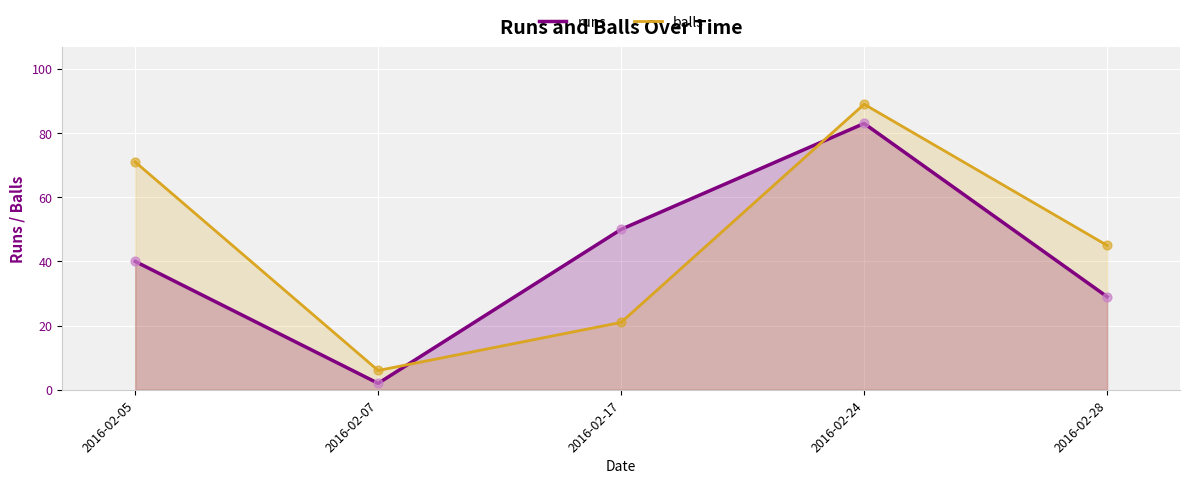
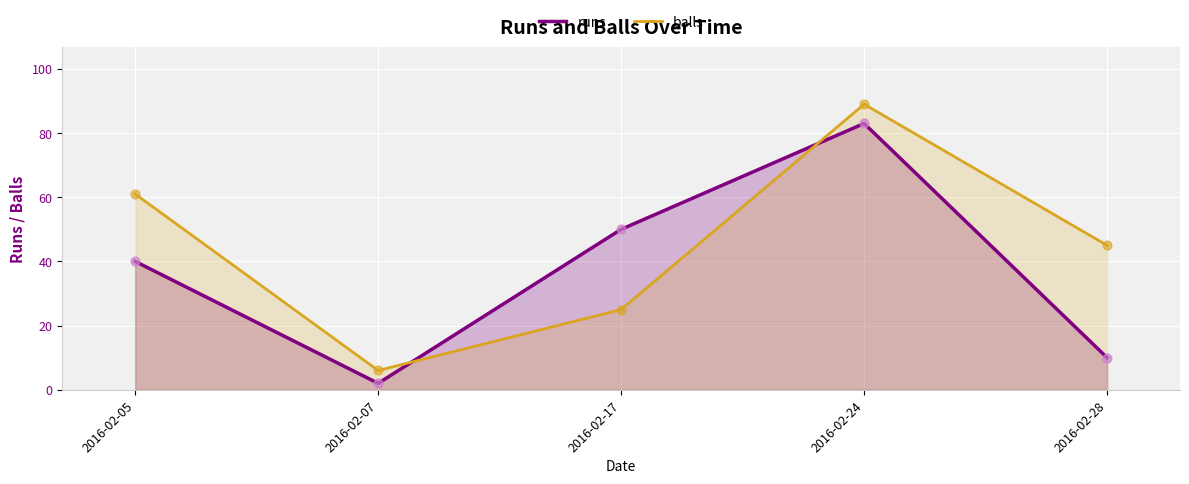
balls, 2016-02-05: 71 -> 61
balls, 2016-02-17: 21 -> 25
runs, 2016-02-28: 29 -> 10
